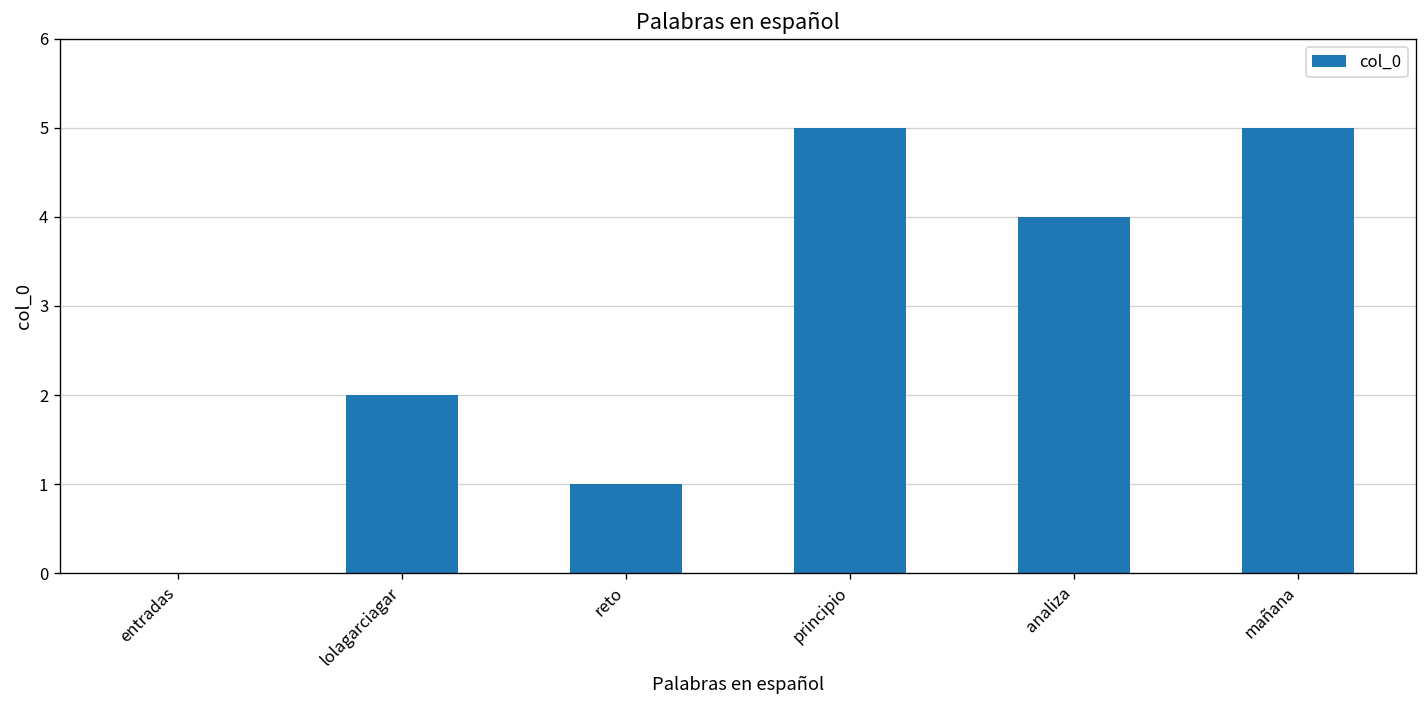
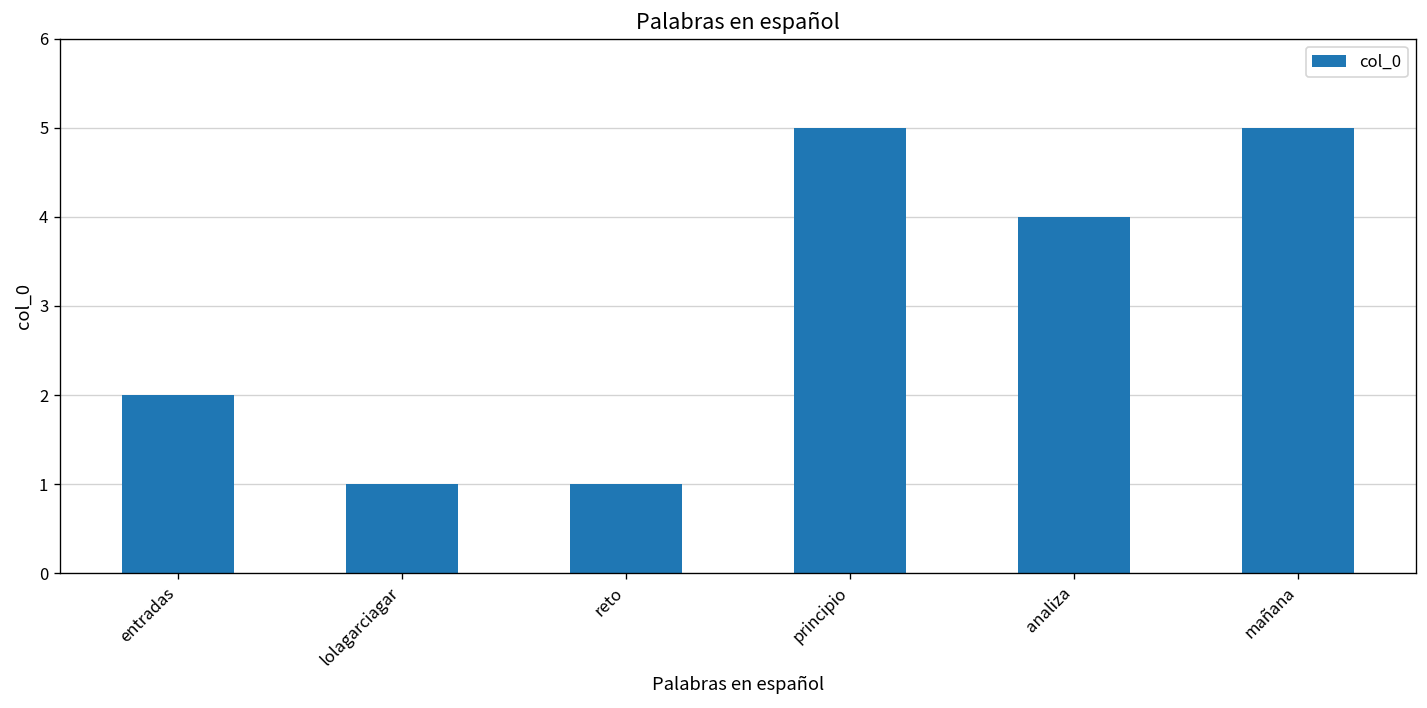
entradas: 0 -> 2
lolagarciagar: 2 -> 1
